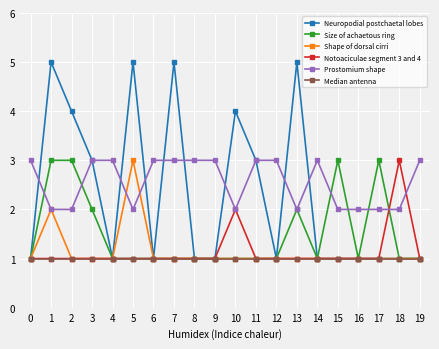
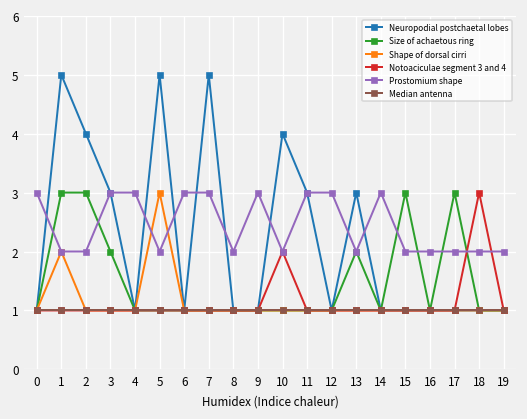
Prostomium shape, 8: 3 -> 2
Neuropodial postchaetal lobes, 13: 5 -> 3
Prostomium shape, 19: 3 -> 2
